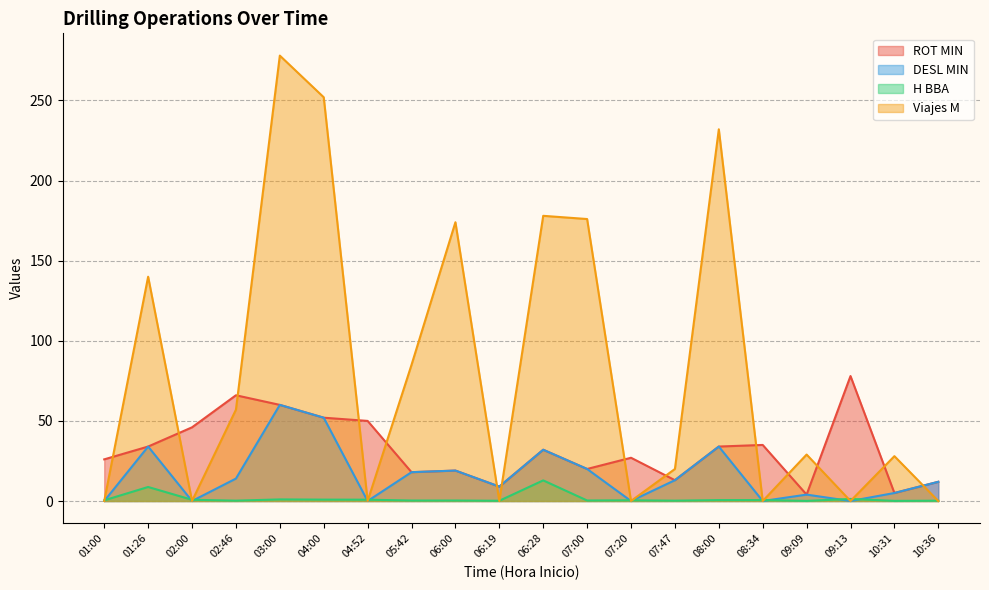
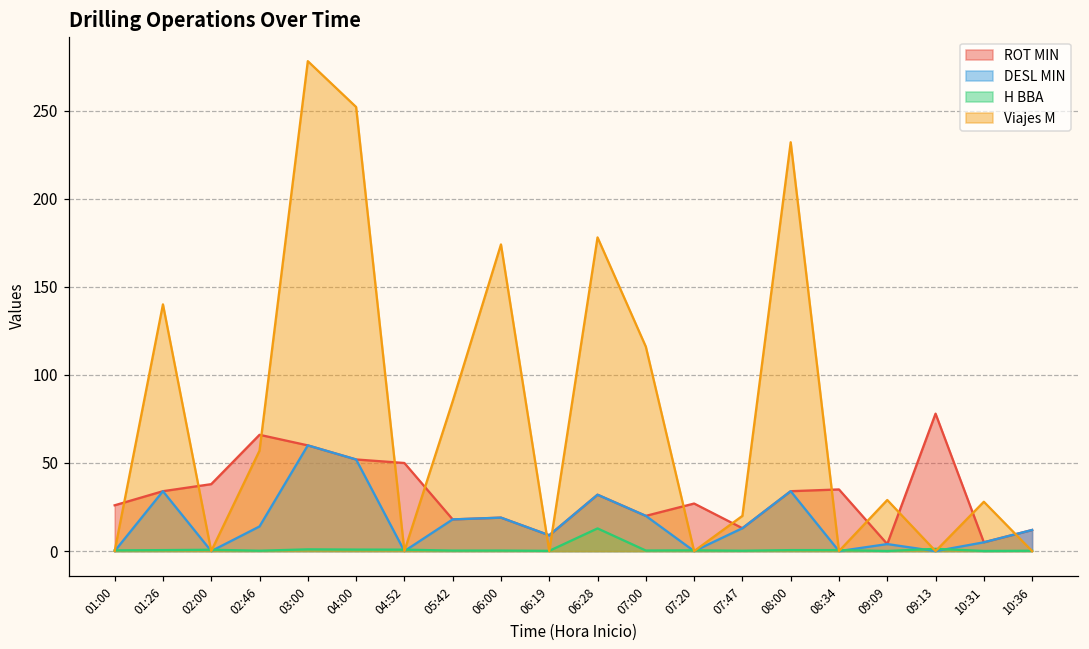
H BBA, 01:26: 9 -> 1
ROT MIN, 02:00: 46 -> 38
Viajes M, 07:00: 176 -> 116
